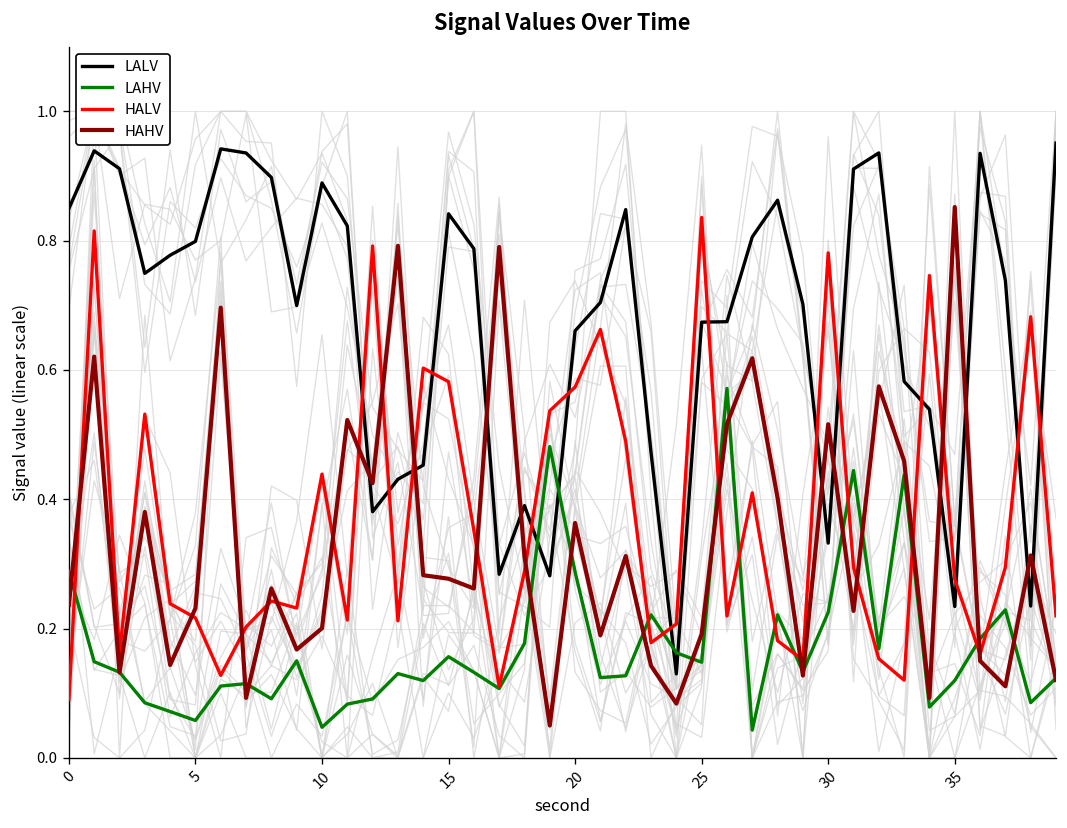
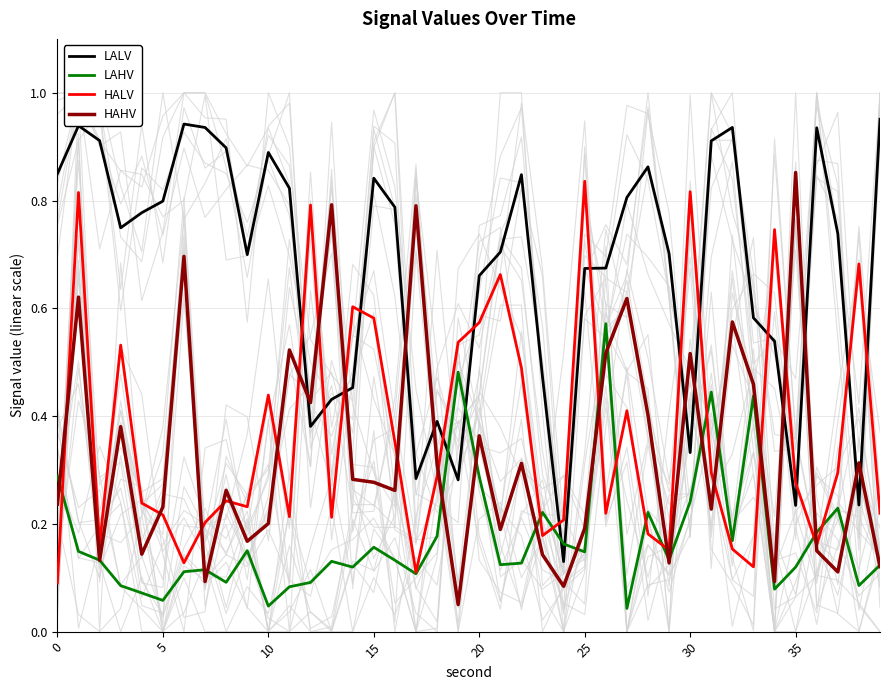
LAHV, 30: 0.23 -> 0.24
HALV, 30: 0.78 -> 0.82
